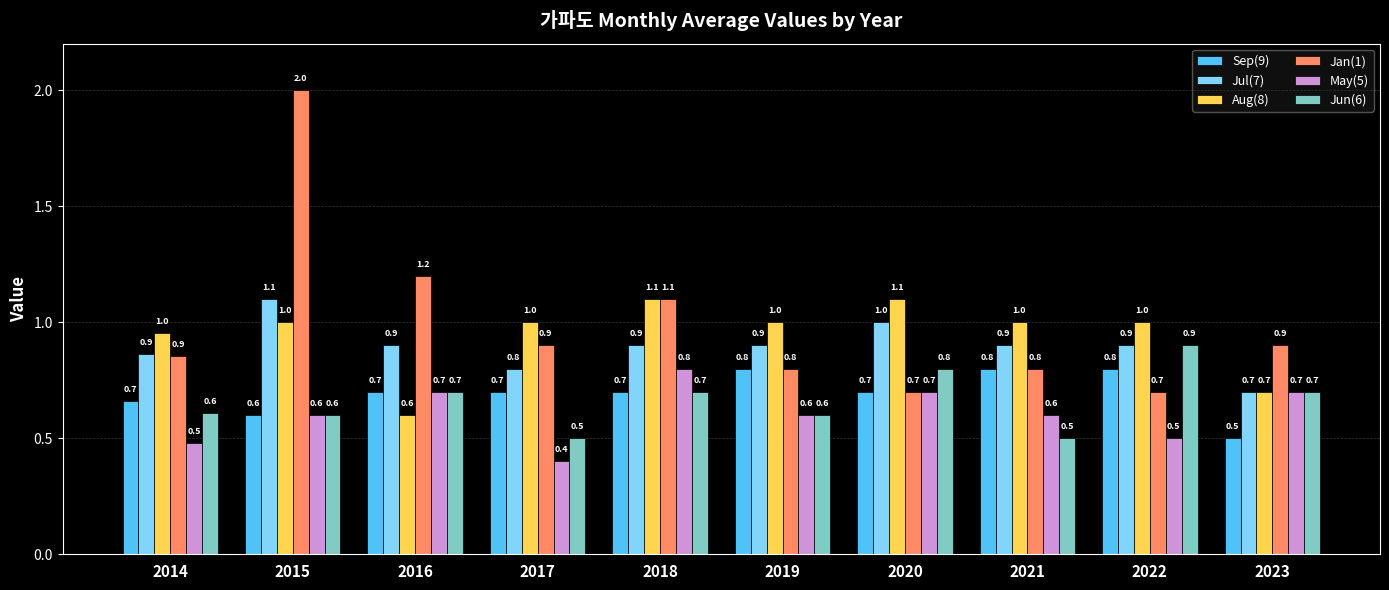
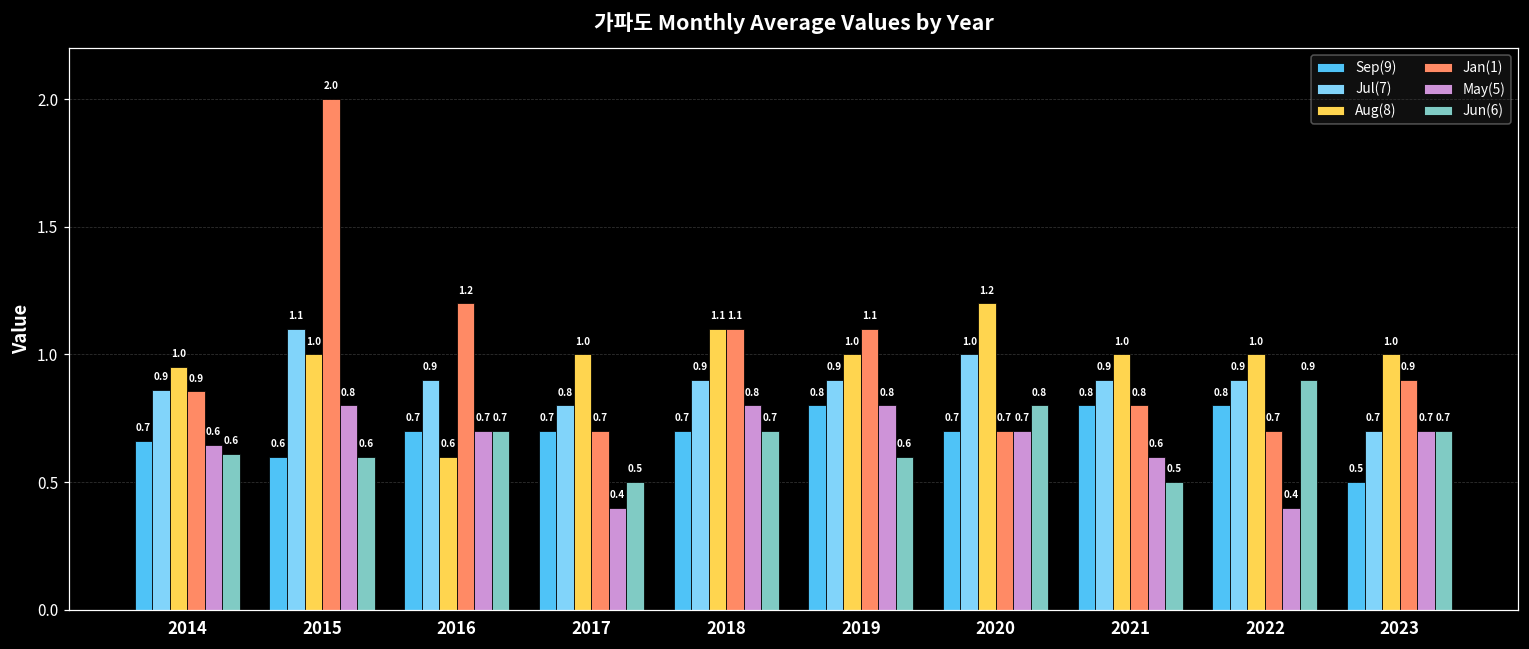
May(5), 2014: 0.5 -> 0.6
May(5), 2015: 0.6 -> 0.8
Jan(1), 2017: 0.9 -> 0.7
Jan(1), 2019: 0.8 -> 1.1
May(5), 2019: 0.6 -> 0.8
Aug(8), 2020: 1.1 -> 1.2
May(5), 2022: 0.5 -> 0.4
Aug(8), 2023: 0.7 -> 1.0
